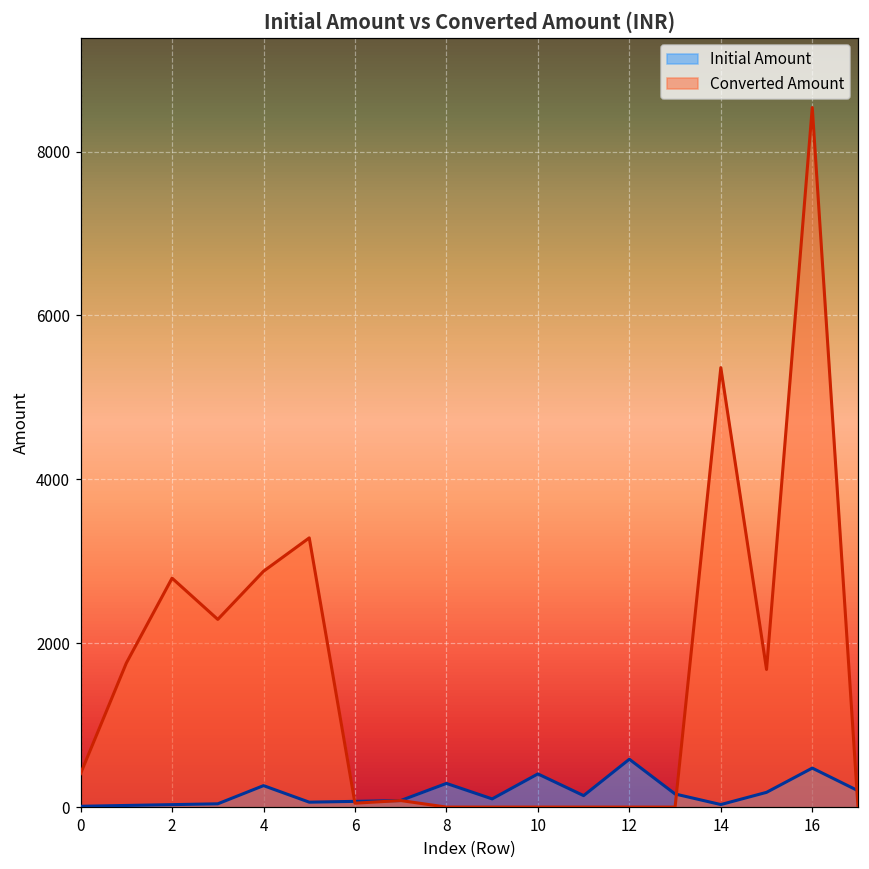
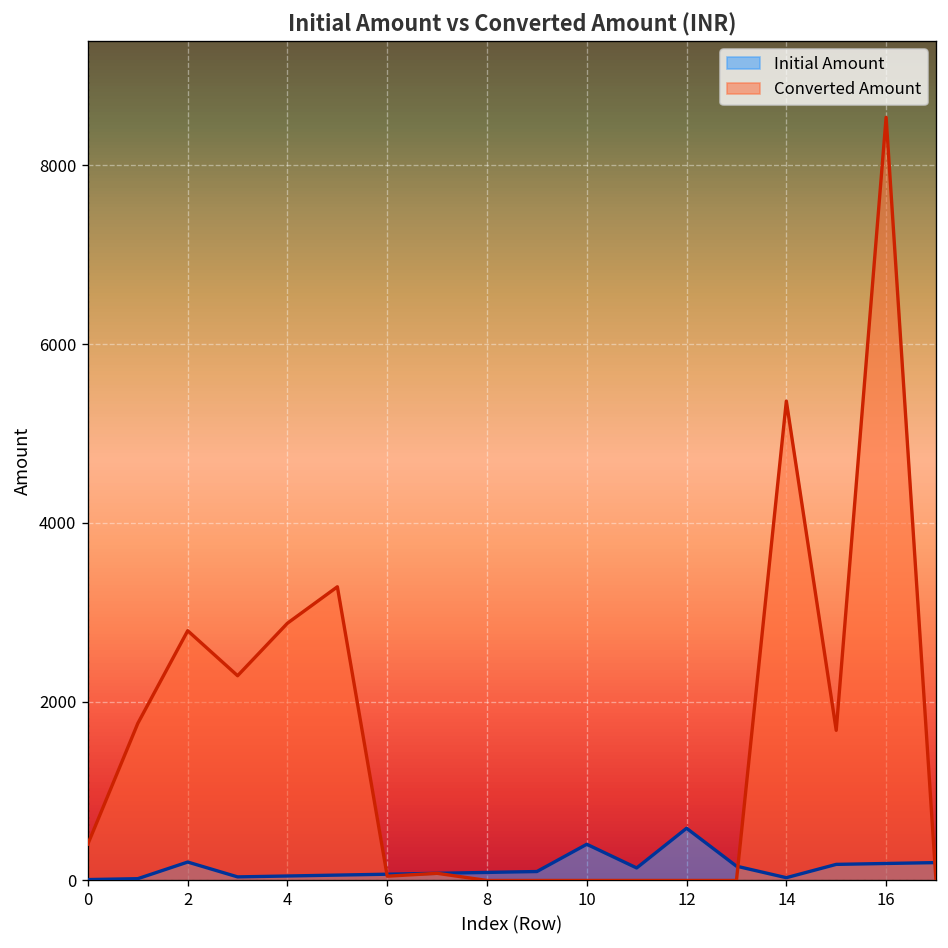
Initial Amount, 2: 0 -> 200
Initial Amount, 4: 300 -> 100
Initial Amount, 8: 300 -> 100
Initial Amount, 16: 500 -> 200
